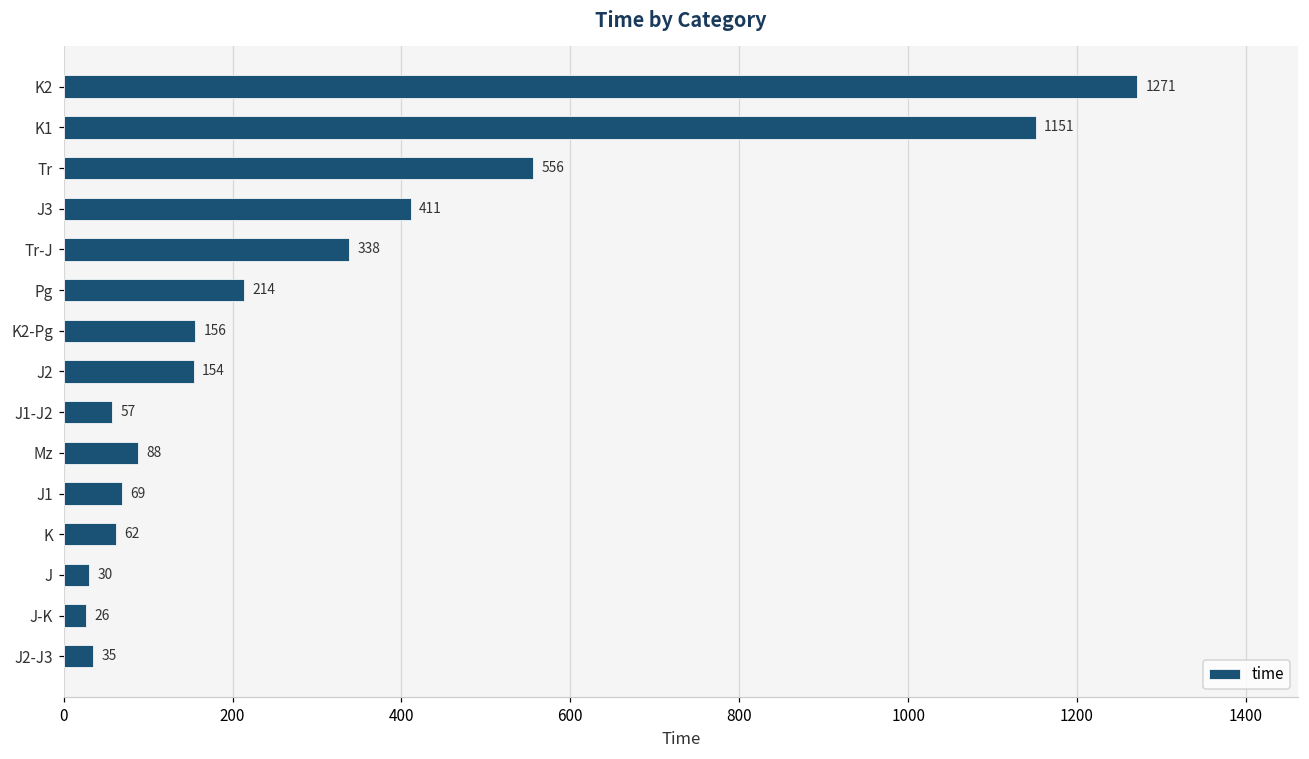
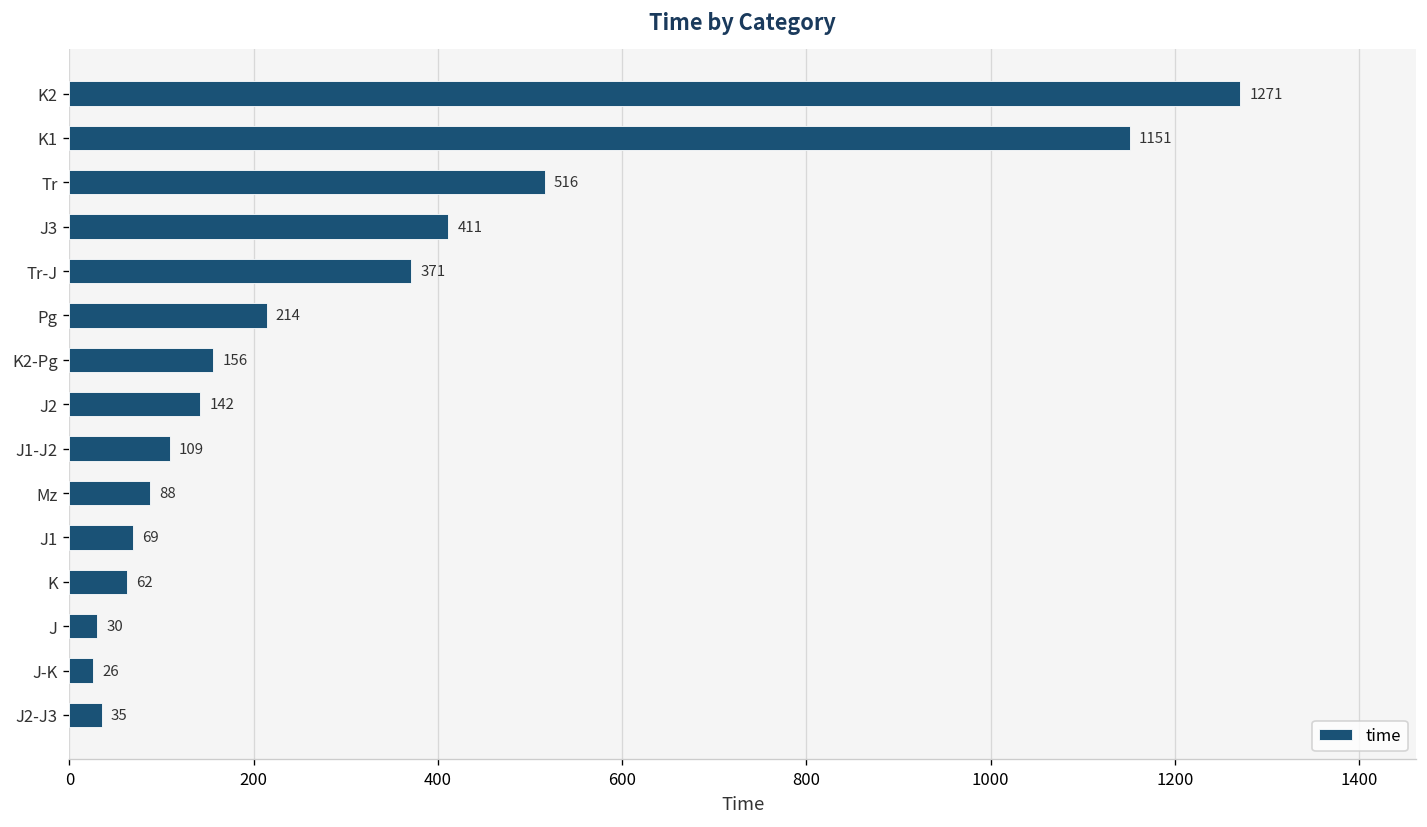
Tr: 556 -> 516
Tr-J: 338 -> 371
J2: 154 -> 142
J1-J2: 57 -> 109
